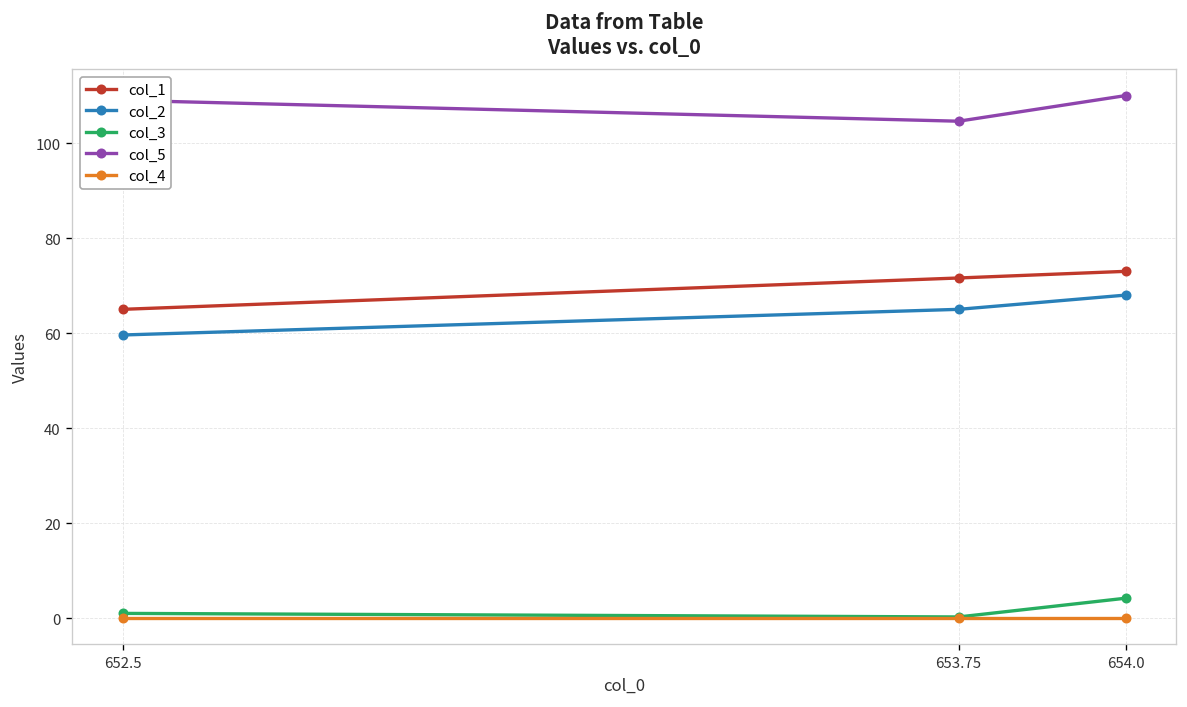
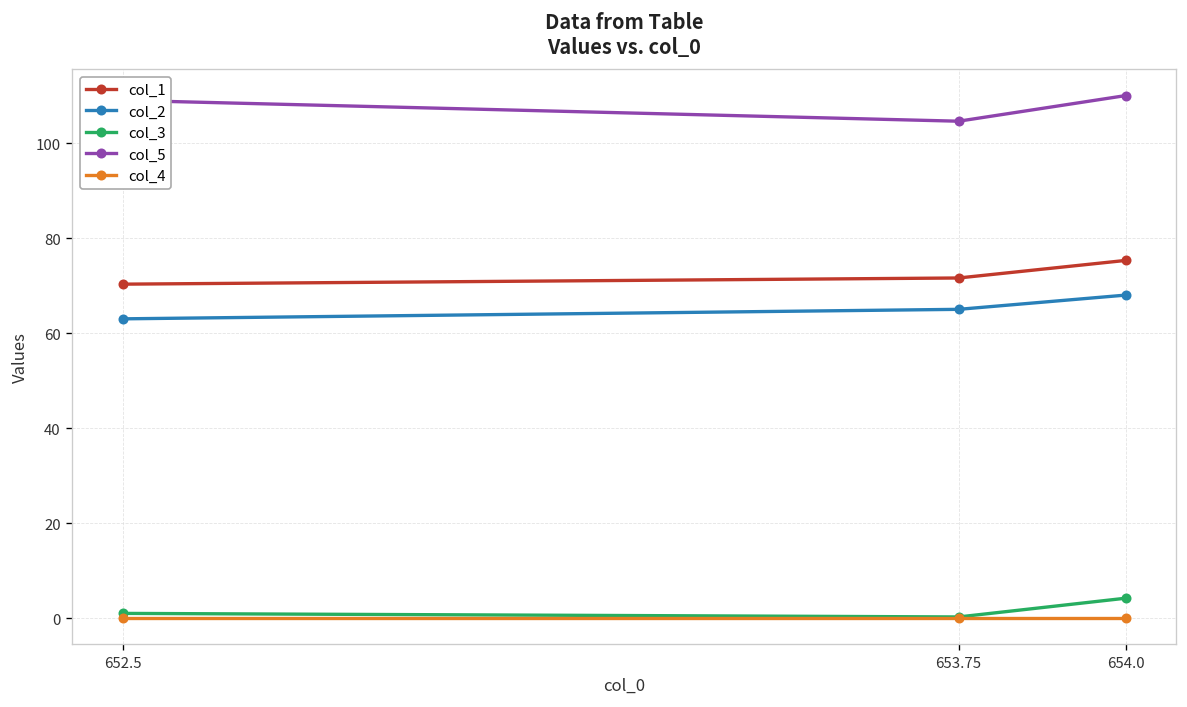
col_1, 652.5: 65 -> 70
col_2, 652.5: 60 -> 63
col_1, 654.0: 73 -> 75
